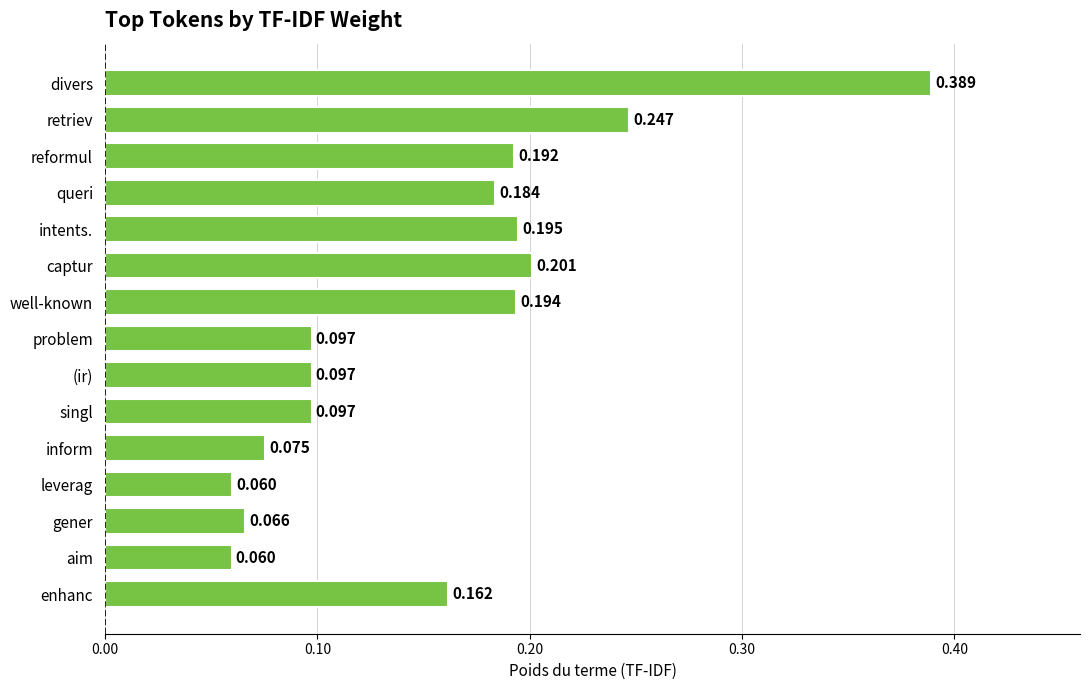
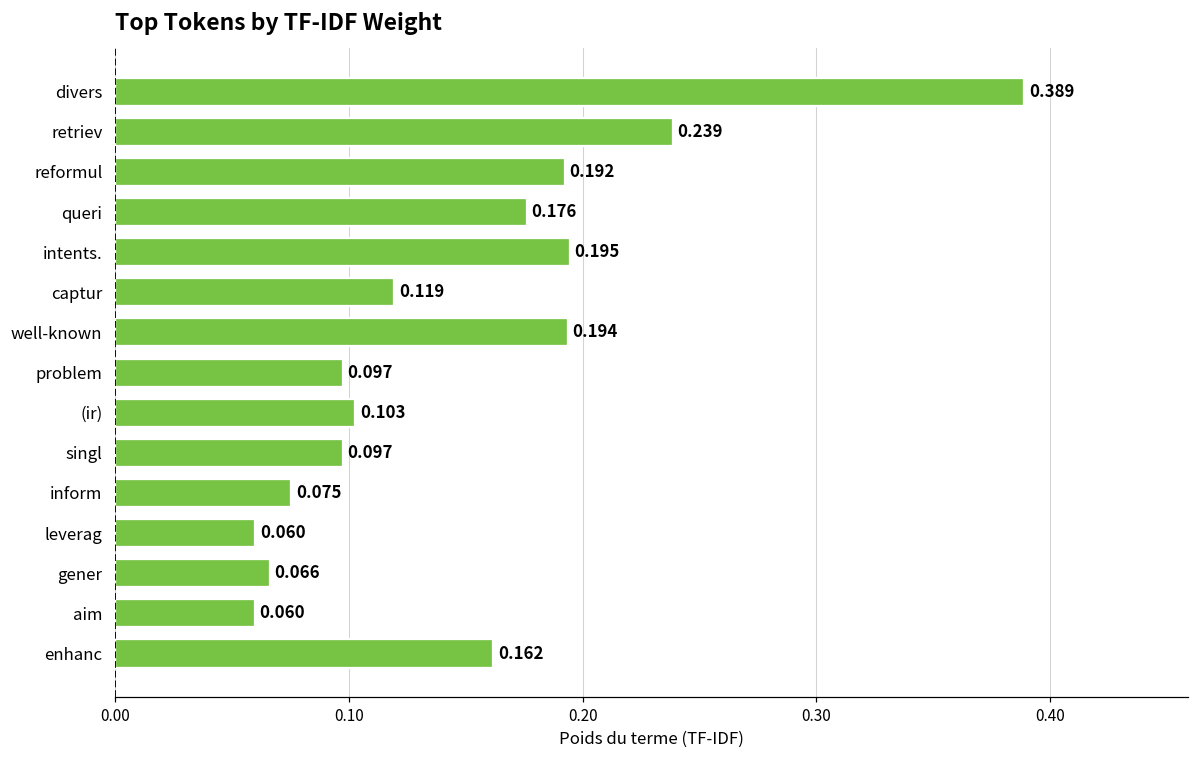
retriev: 0.247 -> 0.239
queri: 0.184 -> 0.176
captur: 0.201 -> 0.119
(ir): 0.097 -> 0.103
